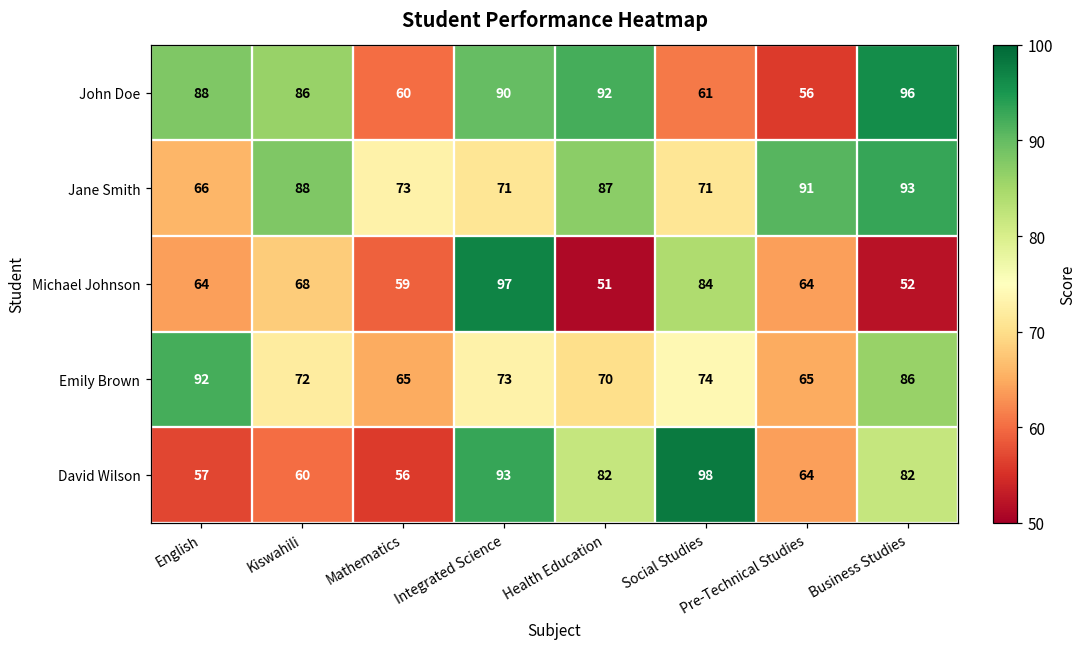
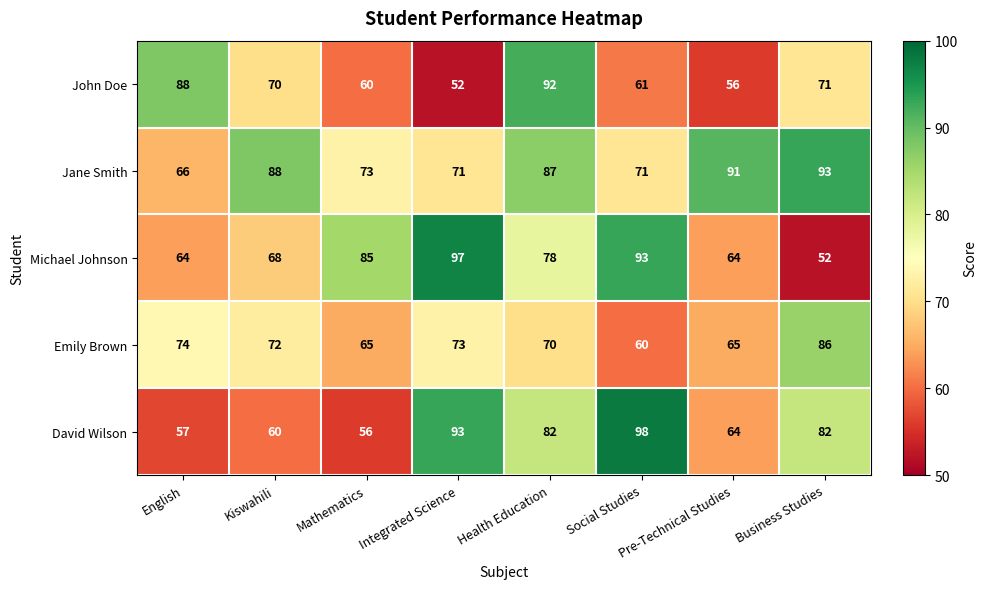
John Doe, Kiswahili: 86 -> 70
John Doe, Integrated Science: 90 -> 52
John Doe, Business Studies: 96 -> 71
Michael Johnson, Mathematics: 59 -> 85
Michael Johnson, Health Education: 51 -> 78
Michael Johnson, Social Studies: 84 -> 93
Emily Brown, English: 92 -> 74
Emily Brown, Social Studies: 74 -> 60
